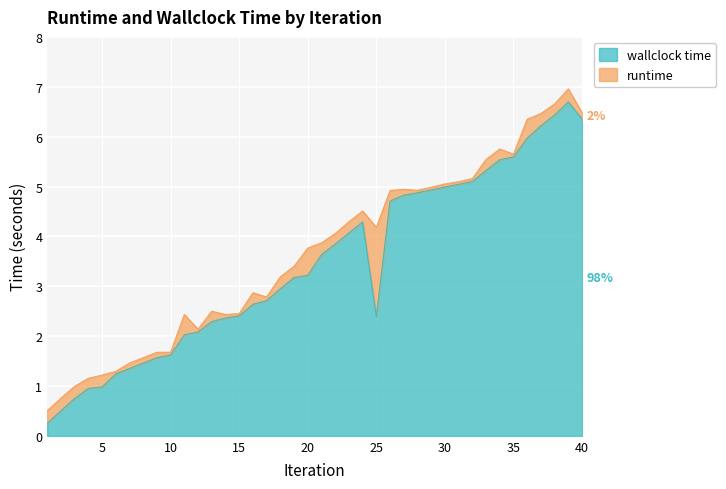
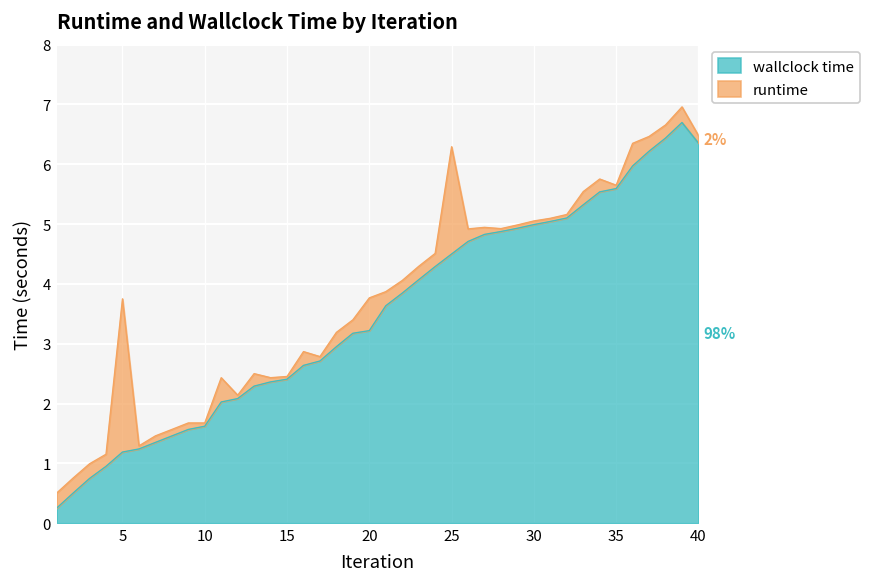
wallclock time, 5: 1.0 -> 1.2
runtime, 5: 0.2 -> 2.6
wallclock time, 25: 2.4 -> 4.5
